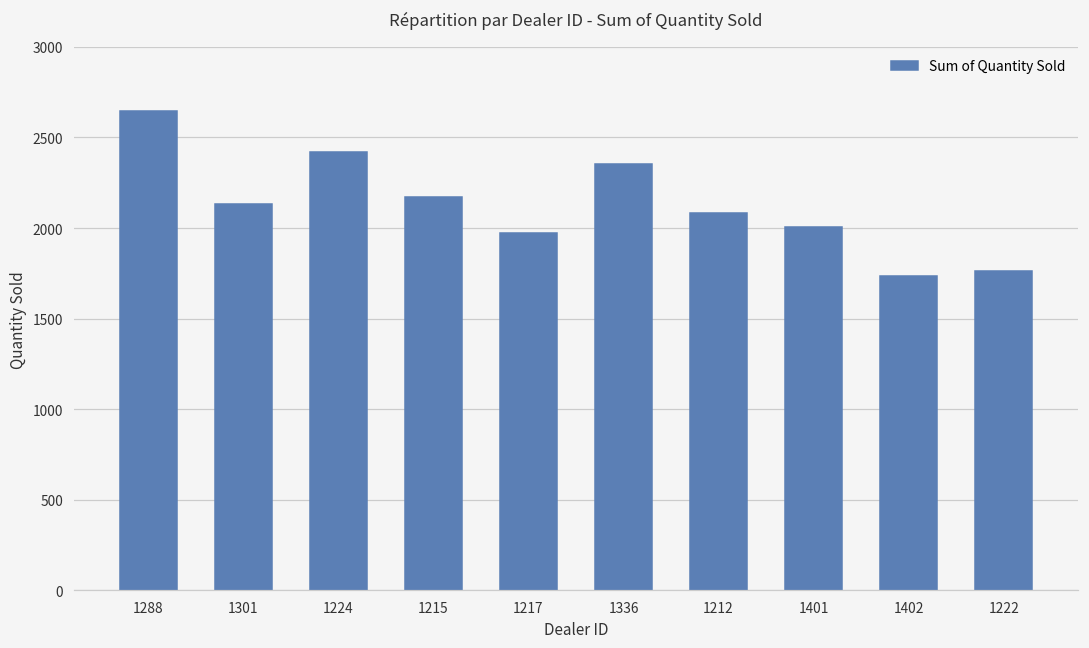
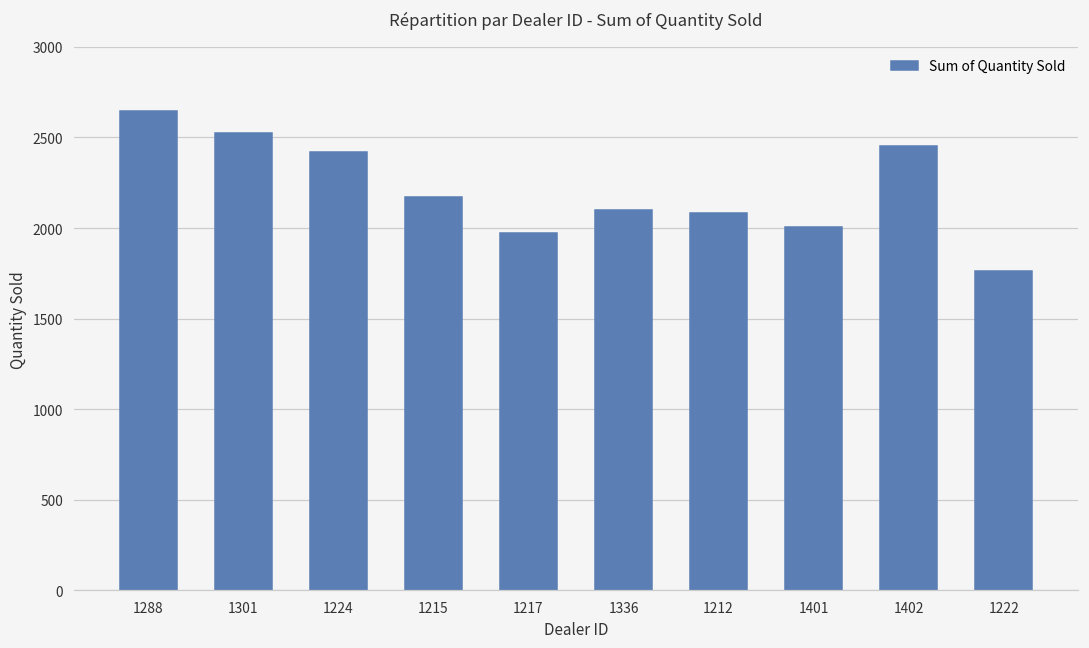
1301: 2130 -> 2520
1336: 2350 -> 2100
1402: 1740 -> 2450
